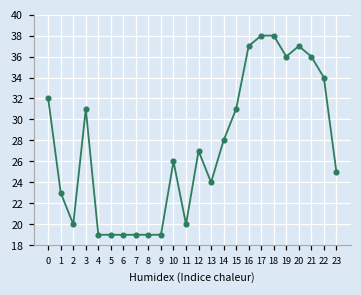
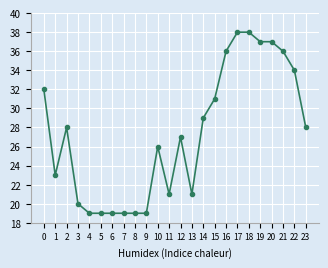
2: 20 -> 28
3: 31 -> 20
11: 20 -> 21
13: 24 -> 21
14: 28 -> 29
16: 37 -> 36
19: 36 -> 37
23: 25 -> 28
